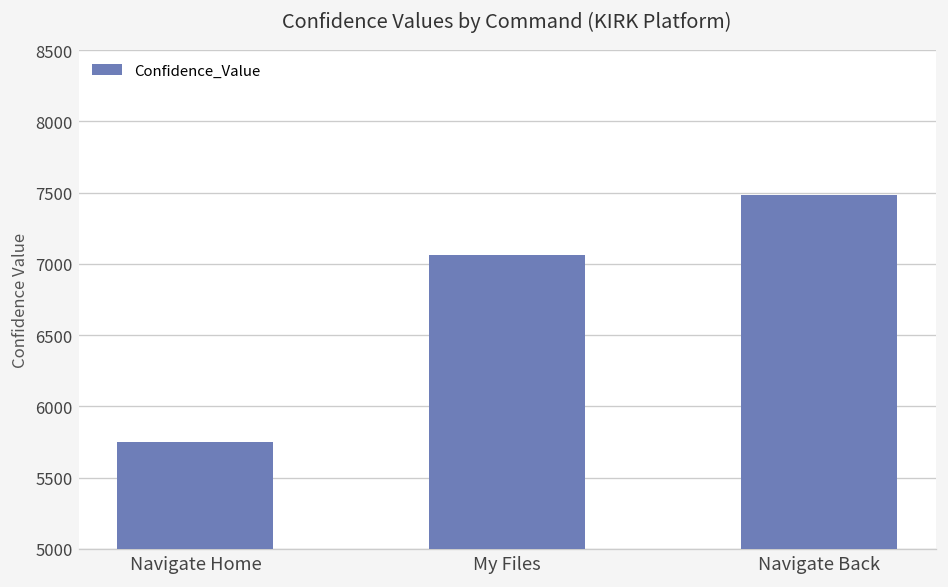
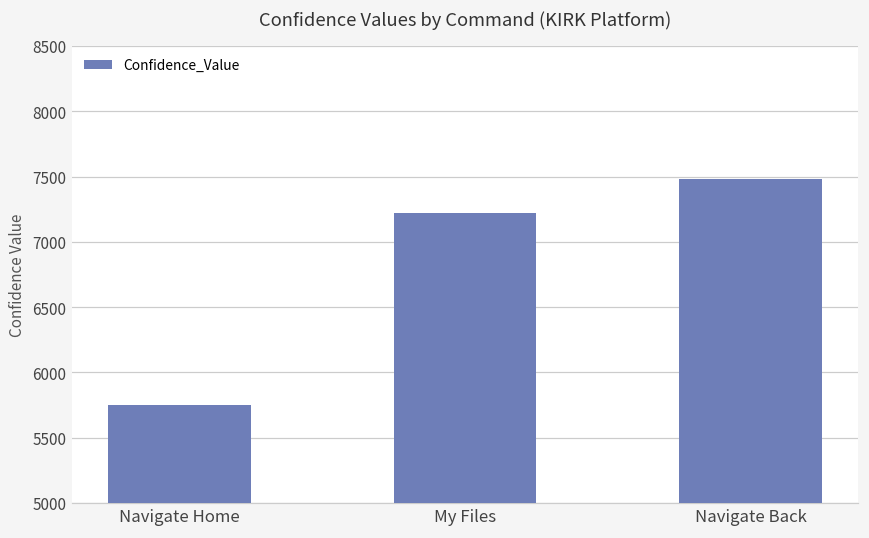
My Files: 7070 -> 7220
